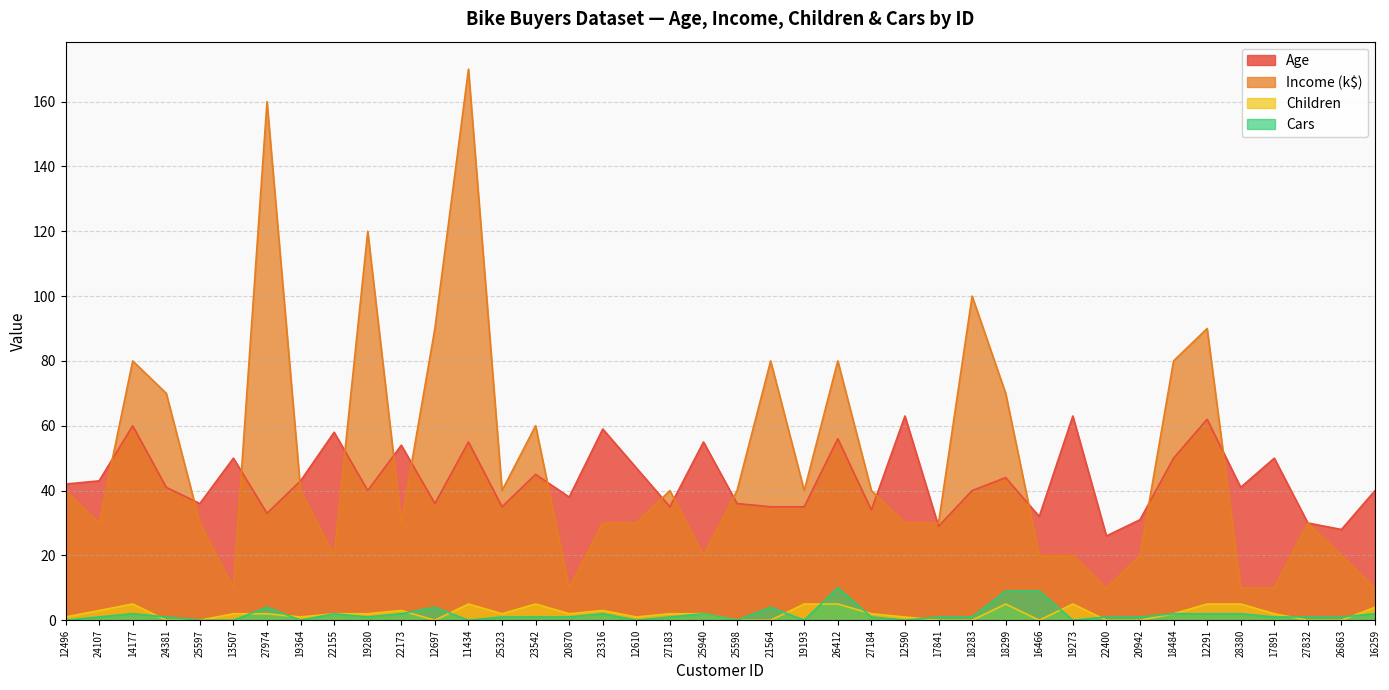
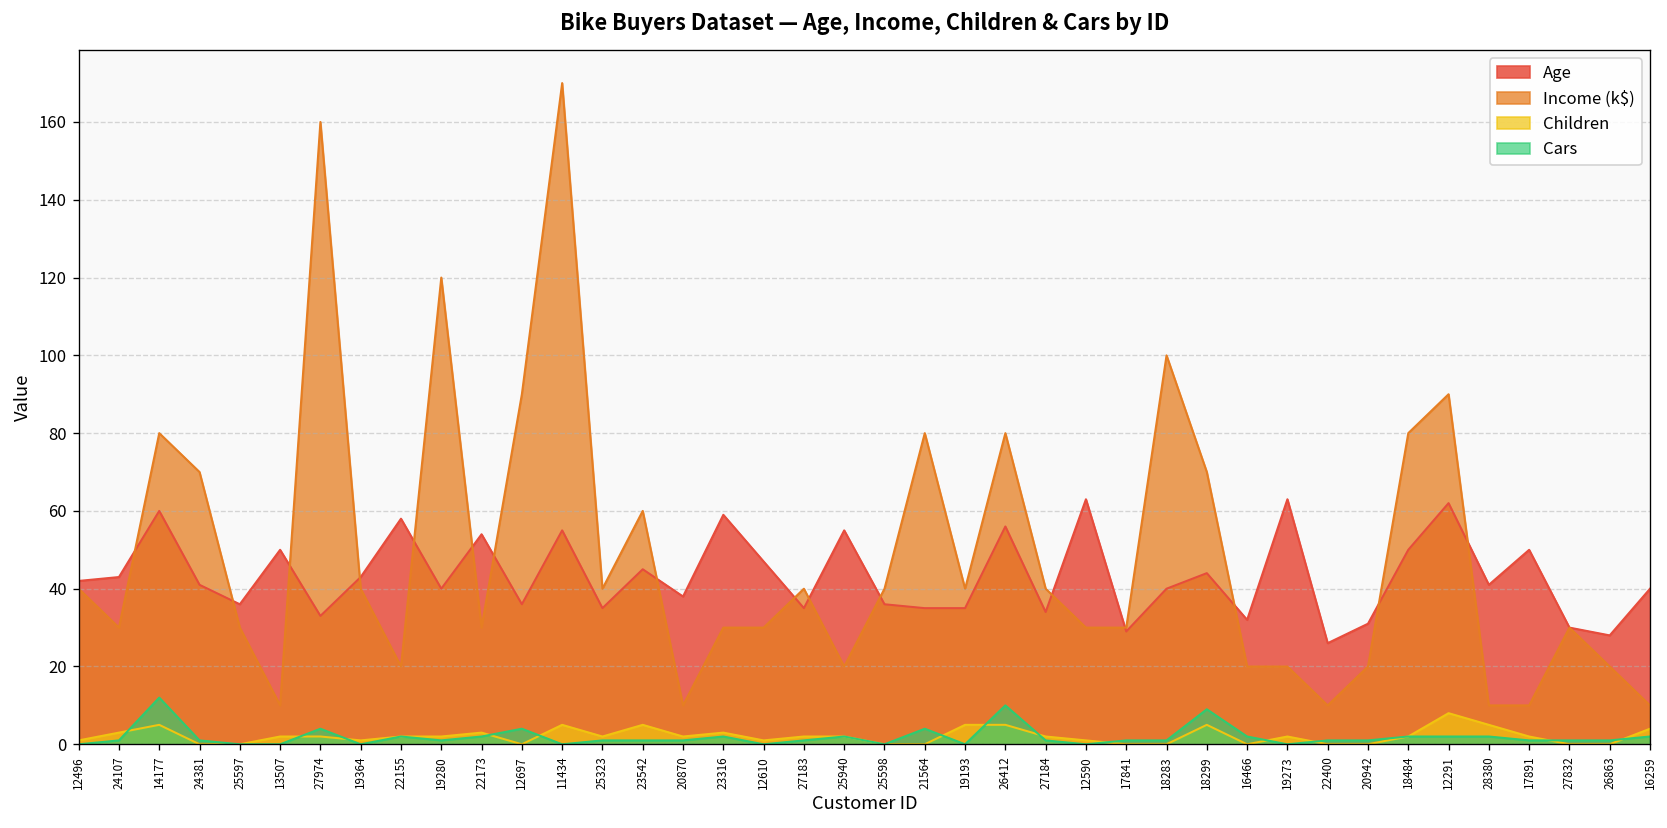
Cars, 14177: 2 -> 12
Cars, 16466: 9 -> 2
Children, 19273: 5 -> 2
Children, 12291: 5 -> 8
